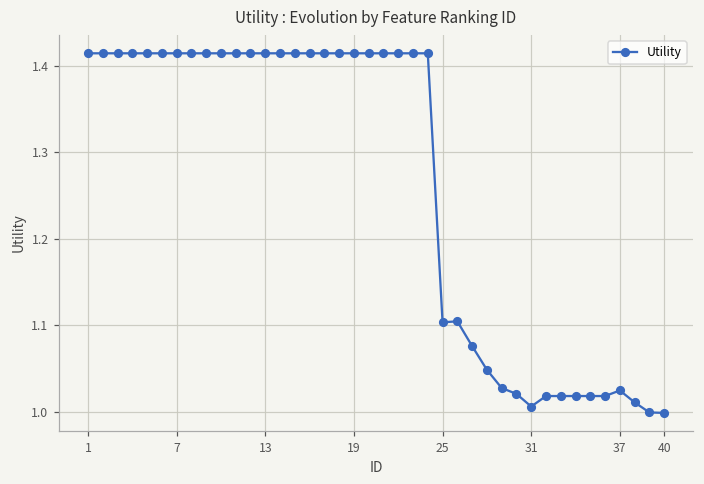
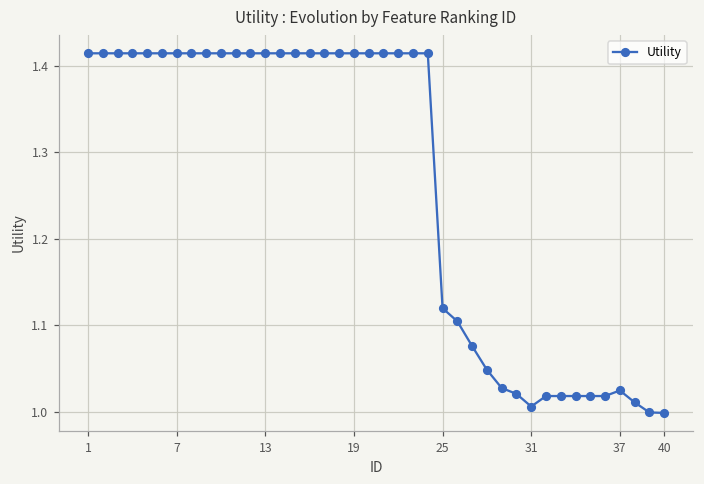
25: 1.10 -> 1.12
